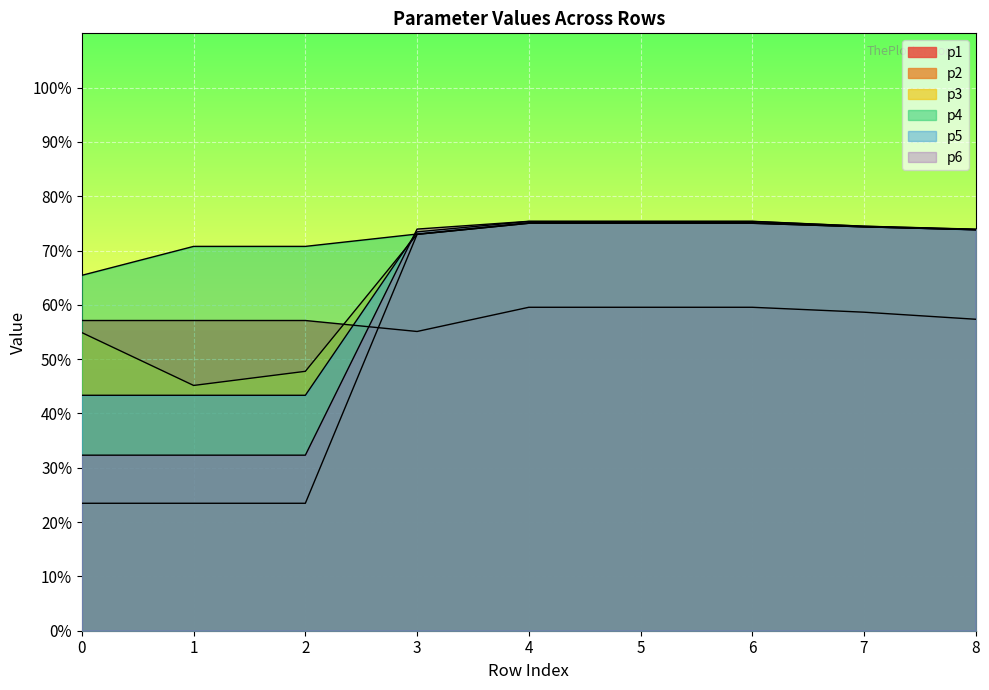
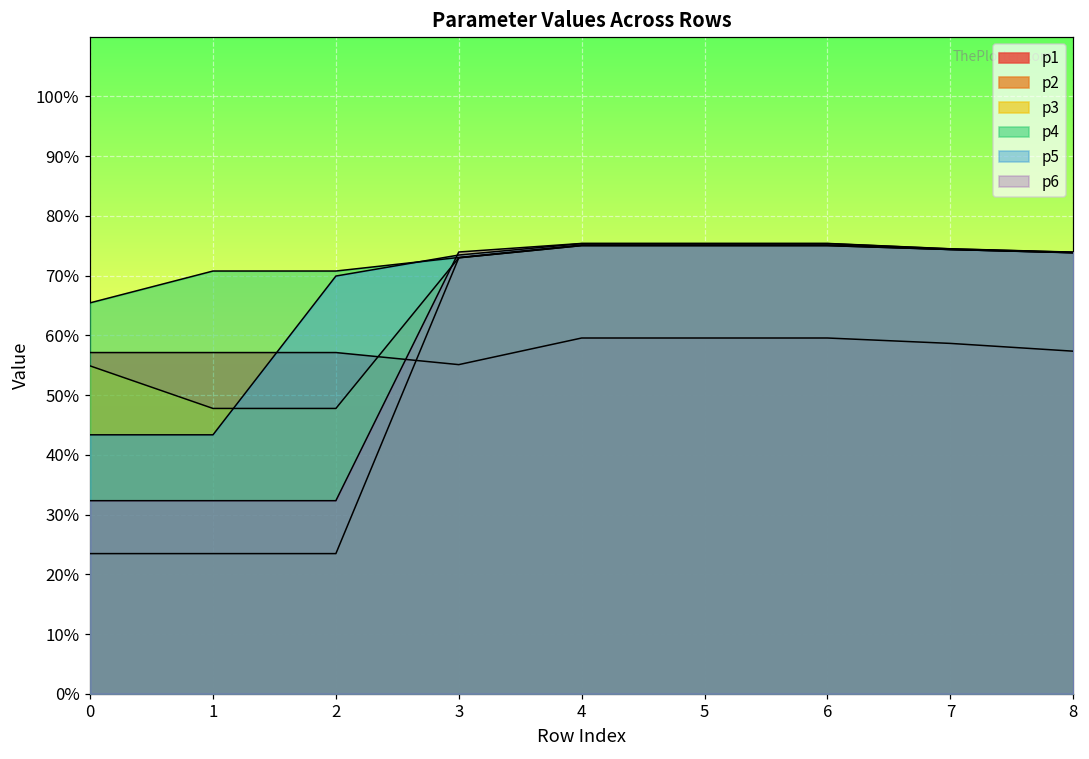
p3, 1: 45% -> 48%
p5, 2: 43% -> 70%
